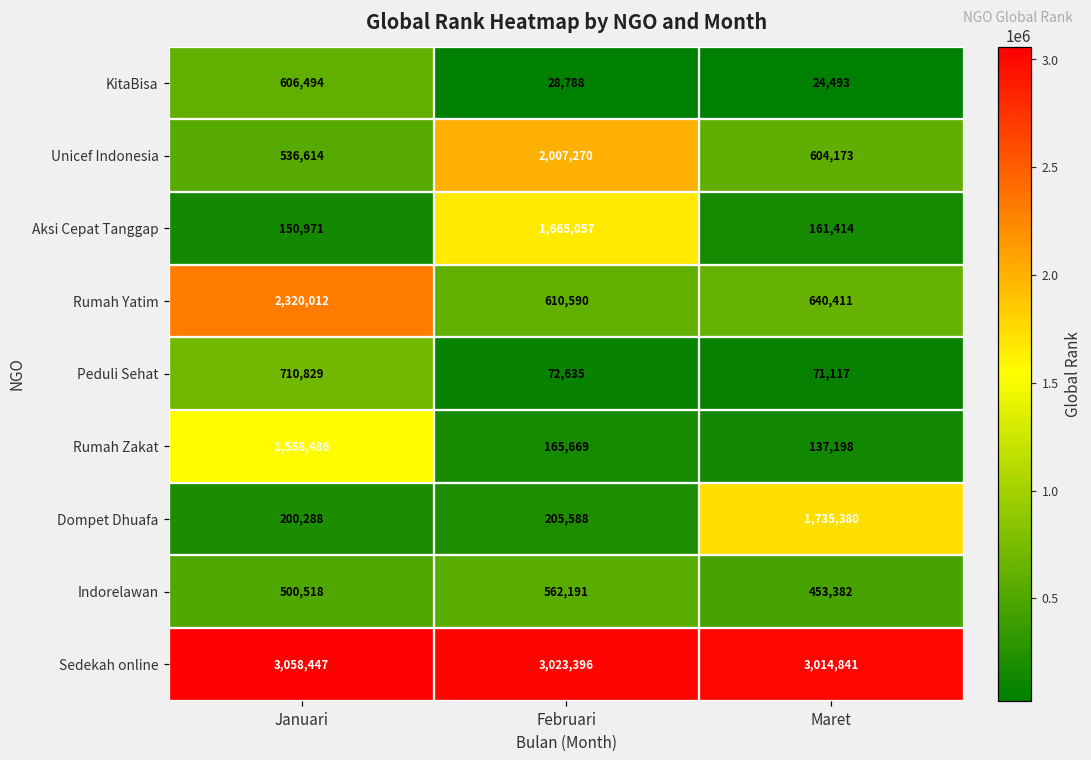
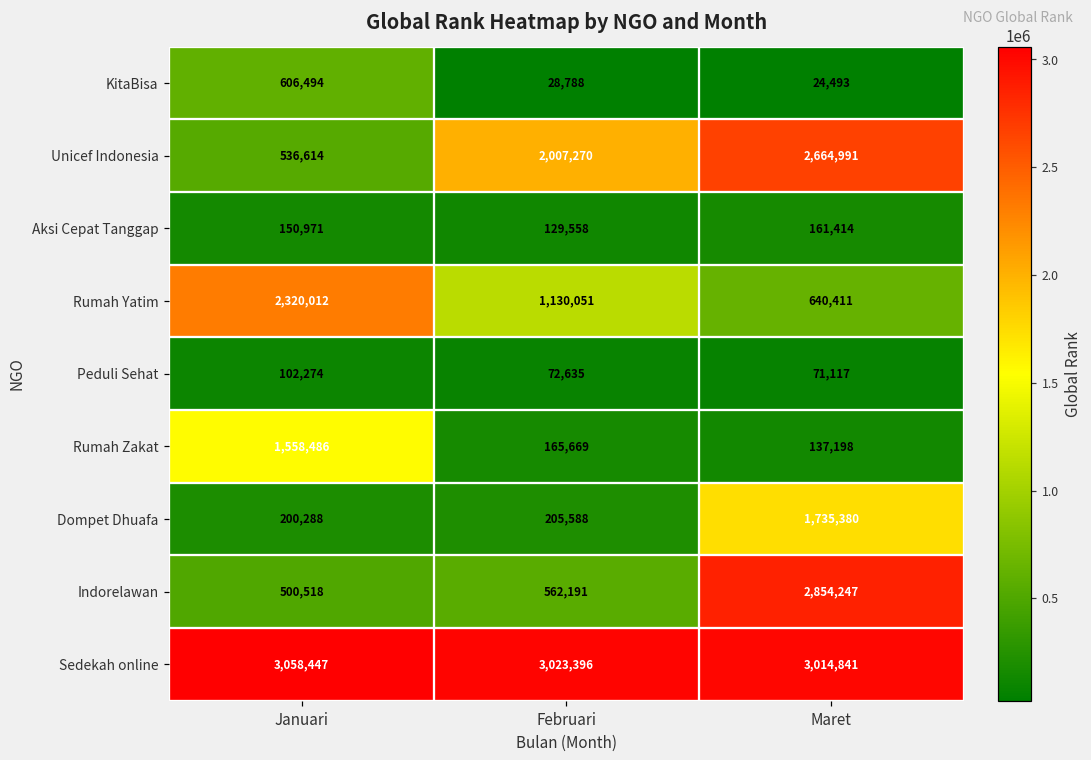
Unicef Indonesia, Maret: 604,173 -> 2,664,991
Aksi Cepat Tanggap, Februari: 1,665,057 -> 129,558
Rumah Yatim, Februari: 610,590 -> 1,130,051
Peduli Sehat, Januari: 710,829 -> 102,274
Indorelawan, Maret: 453,382 -> 2,854,247
